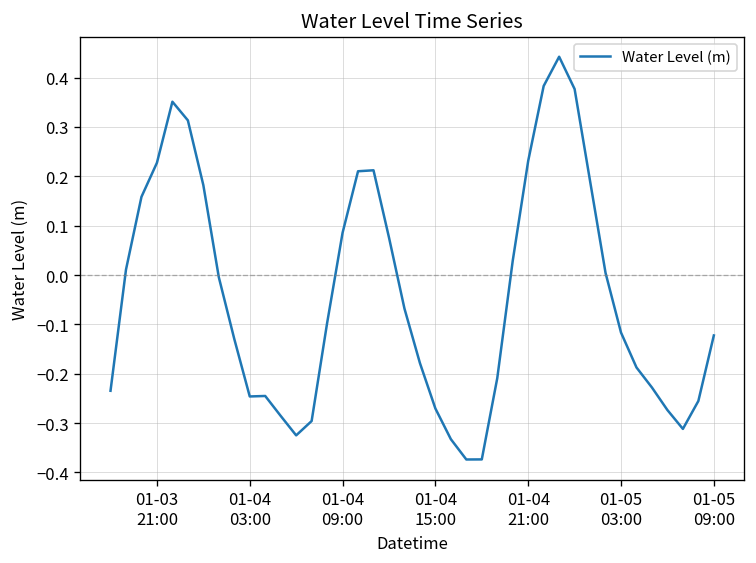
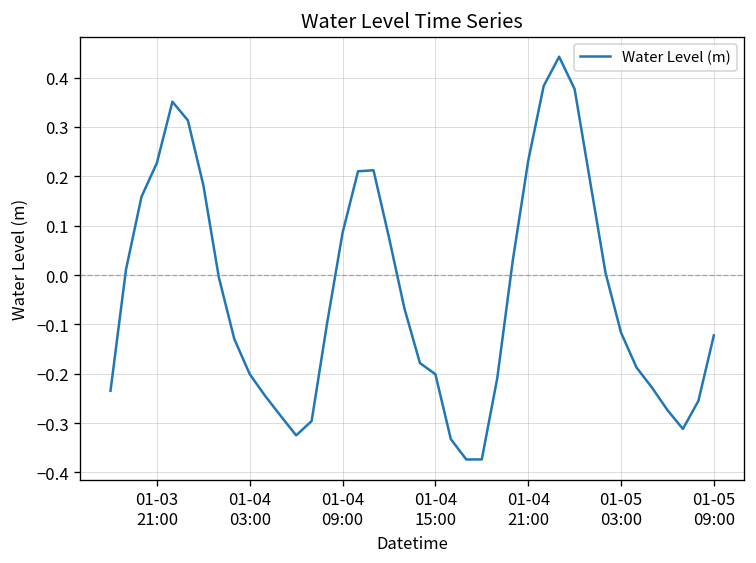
01-04 03:00: -0.25 -> -0.20
01-04 15:00: -0.27 -> -0.20
